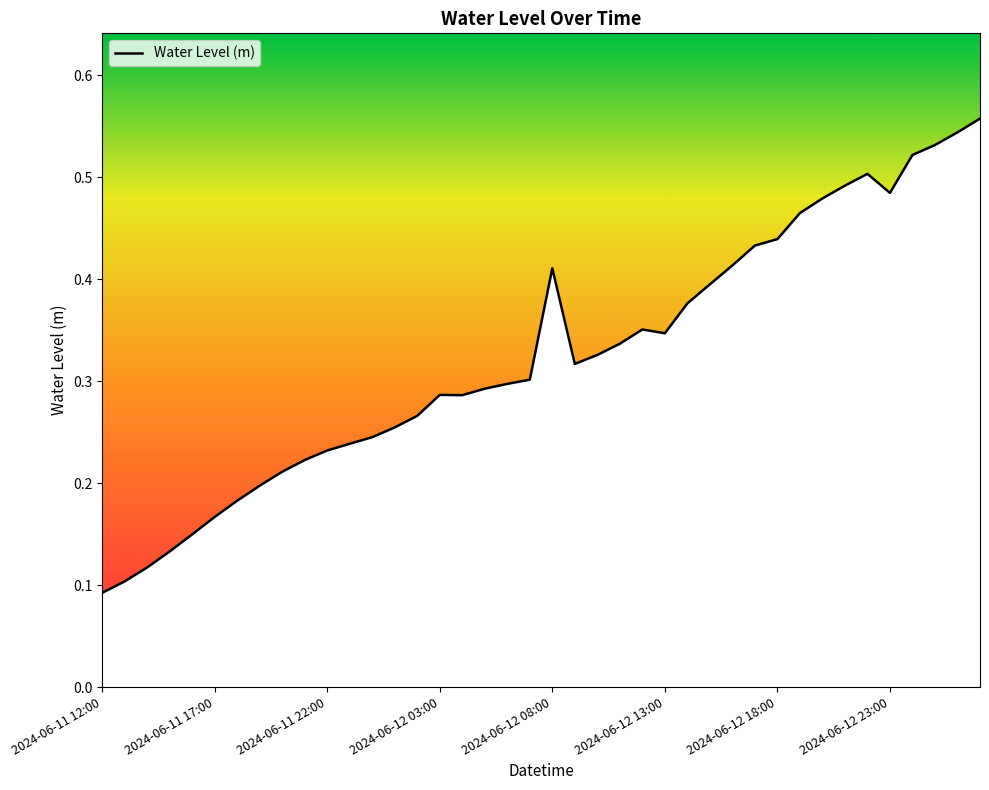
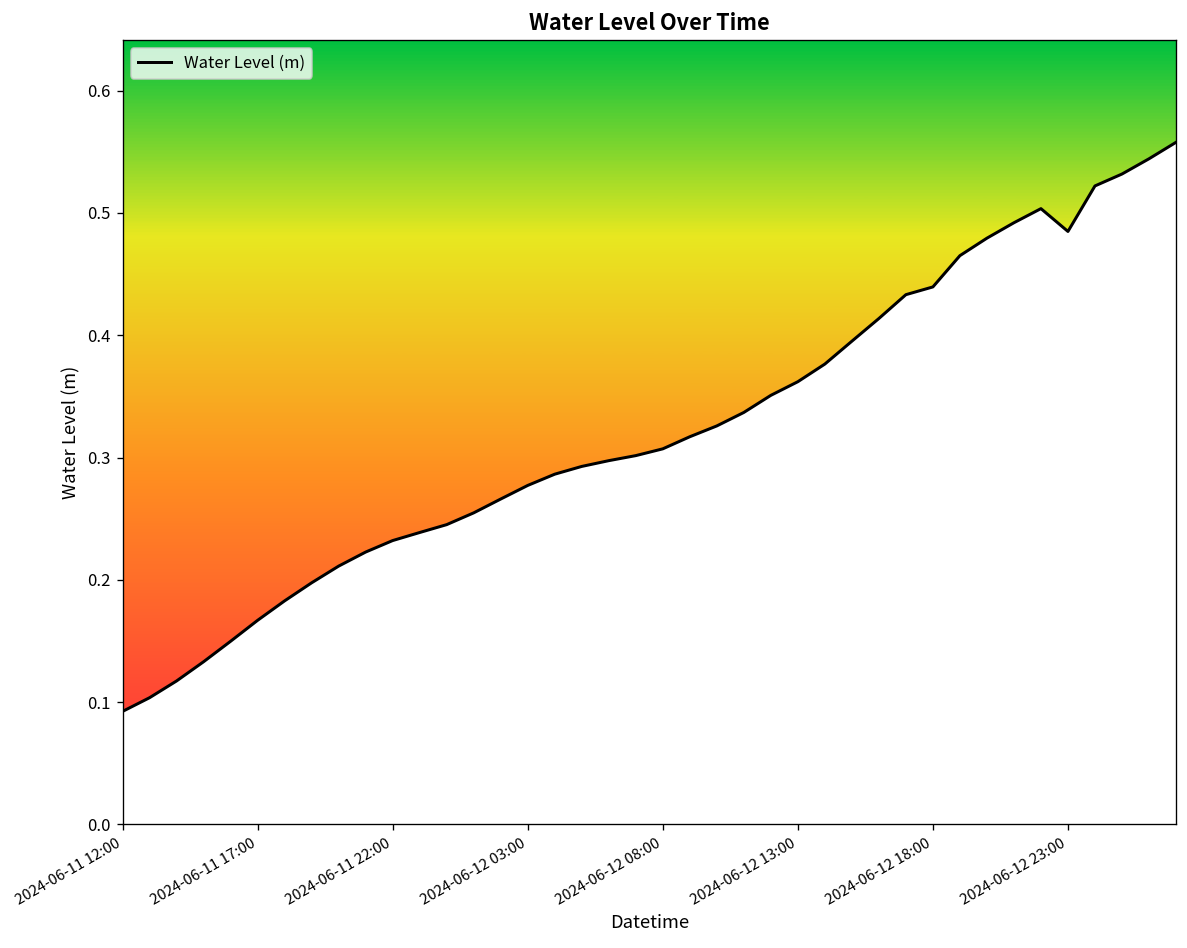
2024-06-12 03:00: 0.287 -> 0.277
2024-06-12 08:00: 0.411 -> 0.307
2024-06-12 13:00: 0.347 -> 0.362
